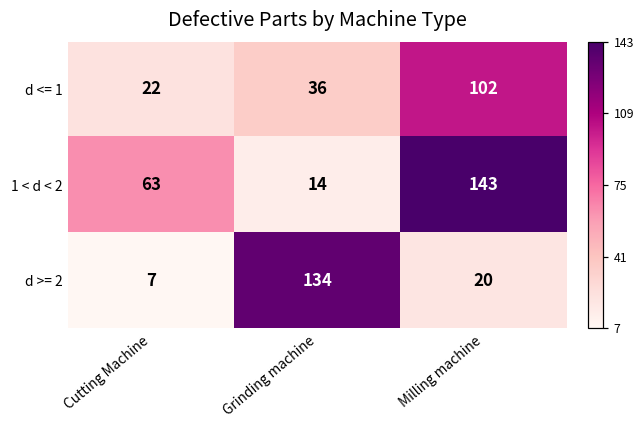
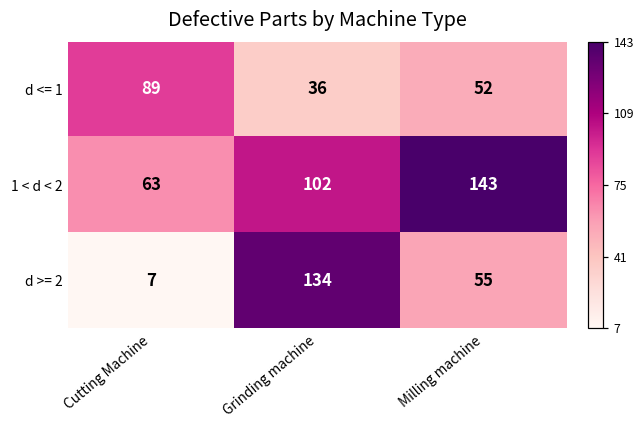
d <= 1, Cutting Machine: 22 -> 89
d <= 1, Milling machine: 102 -> 52
1 < d < 2, Grinding machine: 14 -> 102
d >= 2, Milling machine: 20 -> 55
